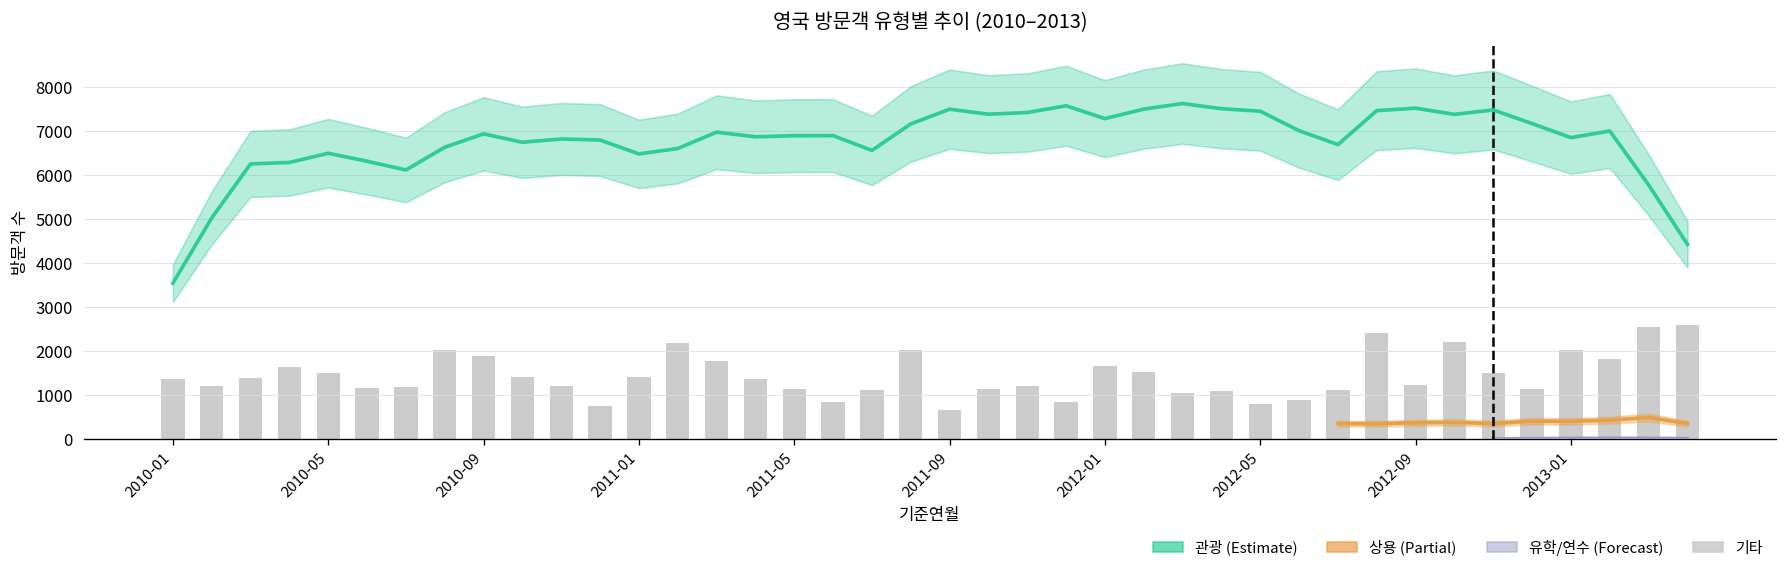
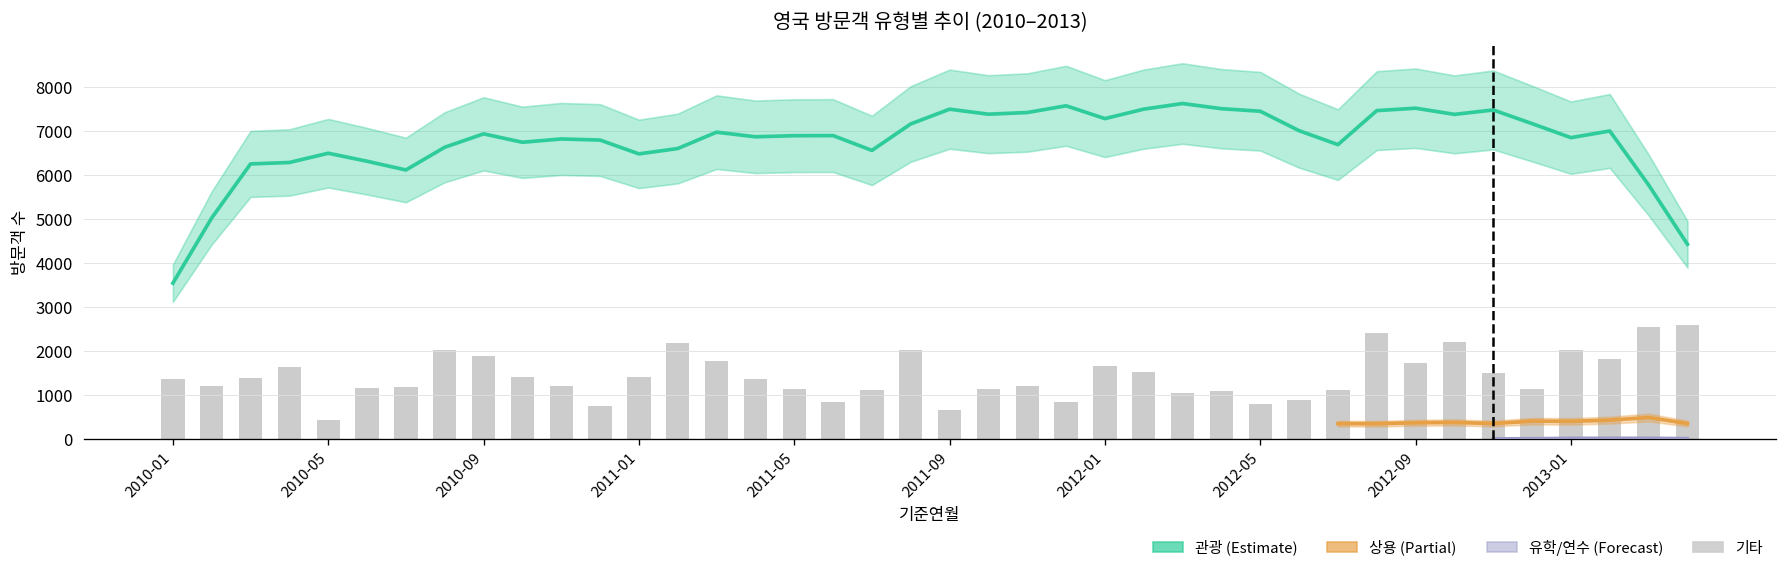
기타, 2010-05: 1500 -> 400
기타, 2012-09: 1200 -> 1700
